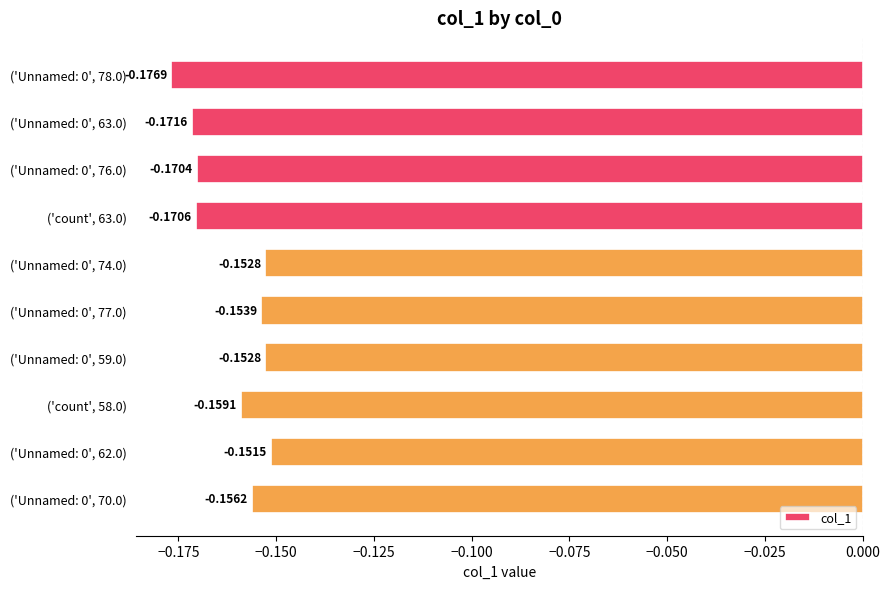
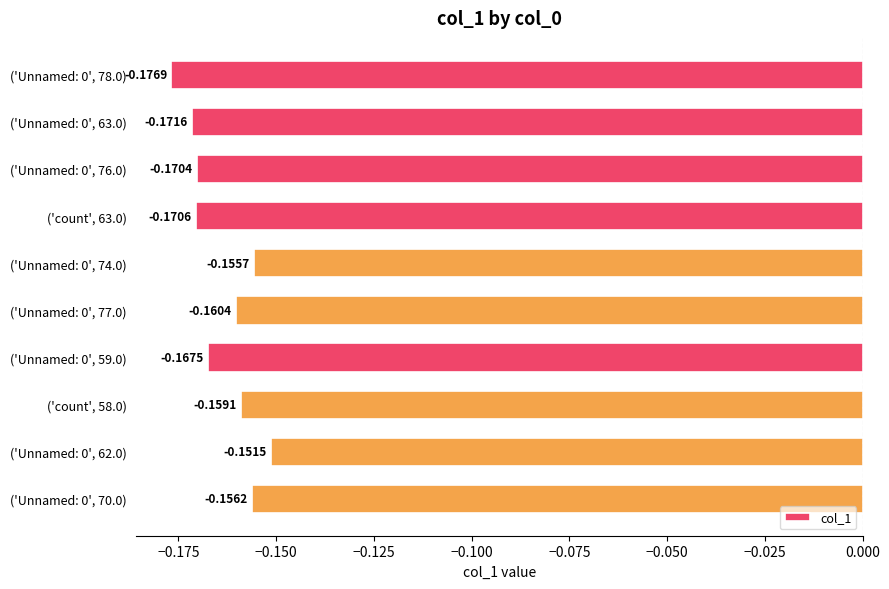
('Unnamed: 0', 74.0): -0.1528 -> -0.1557
('Unnamed: 0', 77.0): -0.1539 -> -0.1604
('Unnamed: 0', 59.0): -0.1528 -> -0.1675
